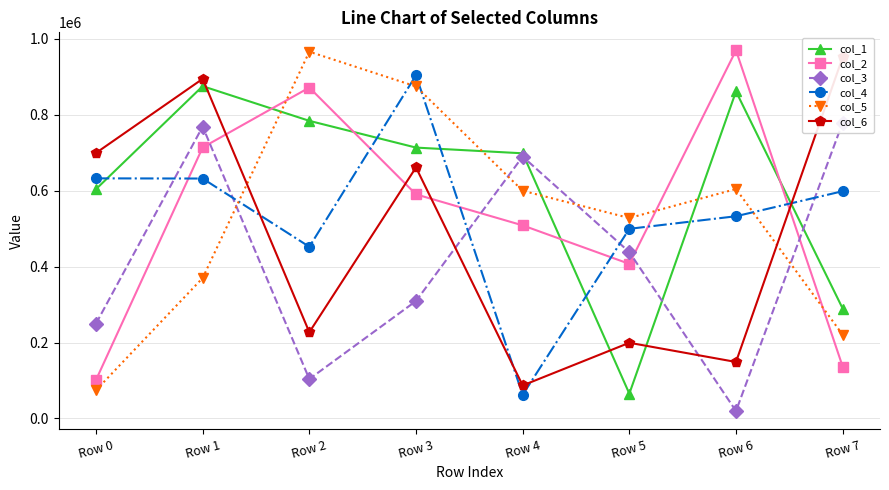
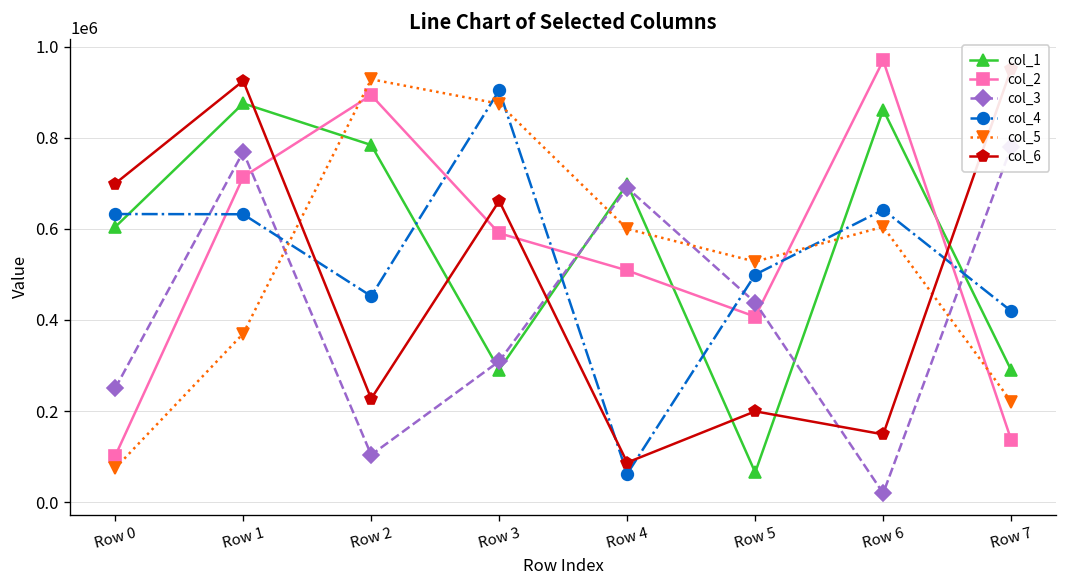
col_6, Row 1: 890000 -> 930000
col_2, Row 2: 870000 -> 890000
col_5, Row 2: 970000 -> 930000
col_1, Row 3: 710000 -> 290000
col_4, Row 6: 530000 -> 640000
col_4, Row 7: 600000 -> 420000
